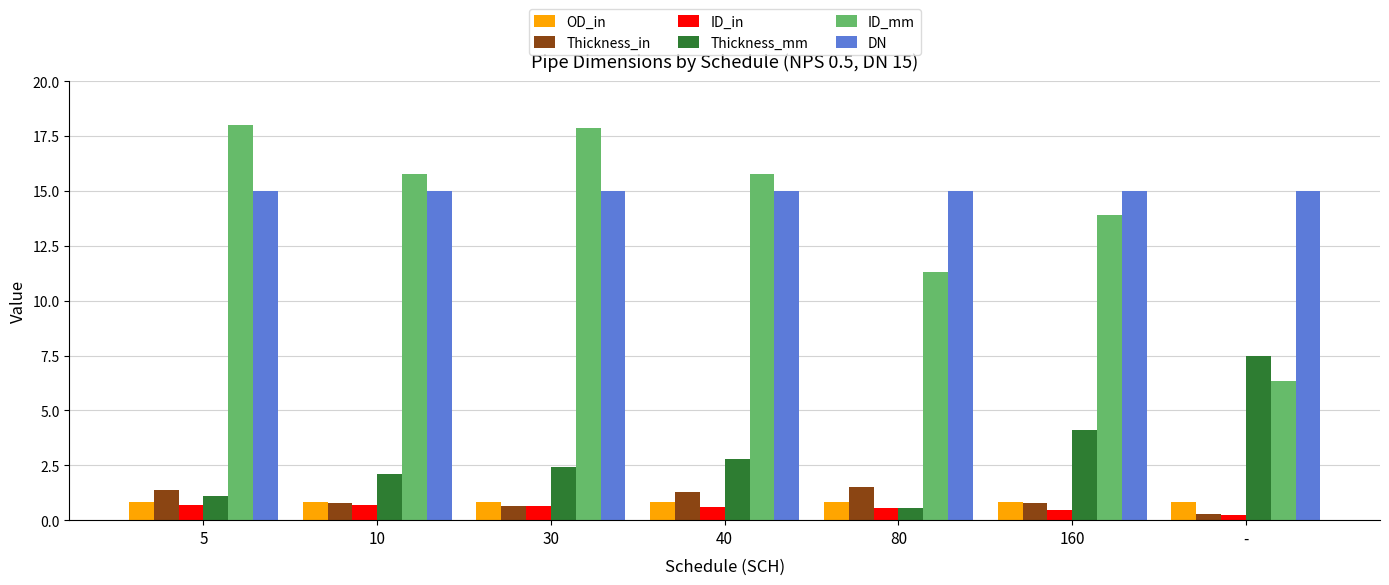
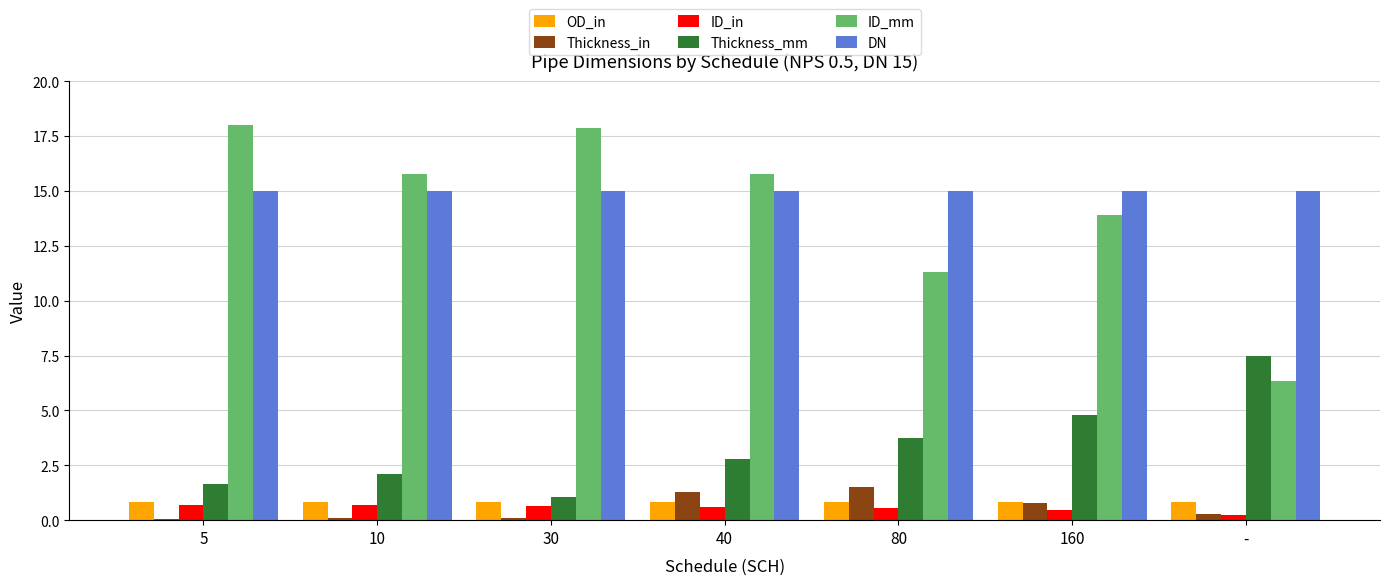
Thickness_in, 5: 1.4 -> 0.1
Thickness_mm, 5: 1.1 -> 1.7
Thickness_in, 10: 0.8 -> 0.1
Thickness_in, 30: 0.6 -> 0.1
Thickness_mm, 30: 2.4 -> 1.0
Thickness_mm, 80: 0.6 -> 3.7
Thickness_mm, 160: 4.1 -> 4.8
